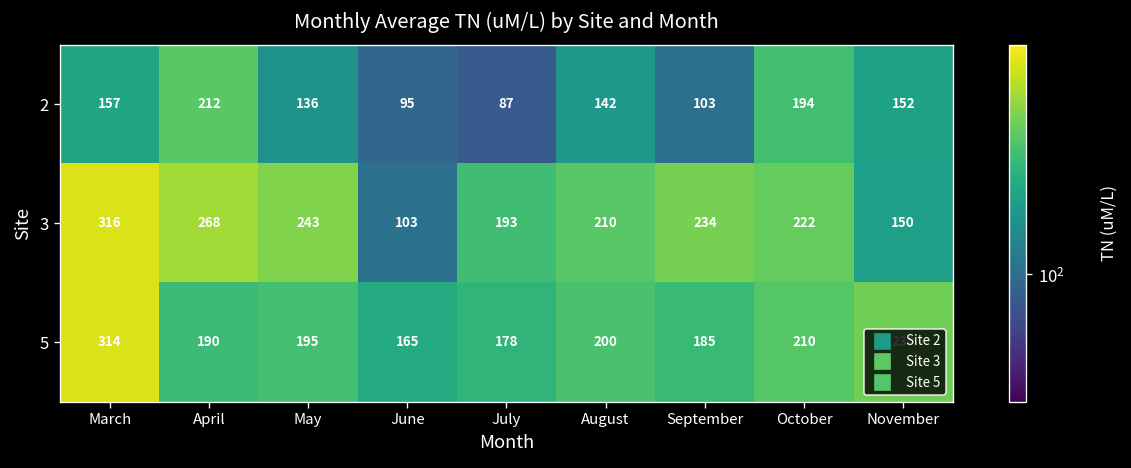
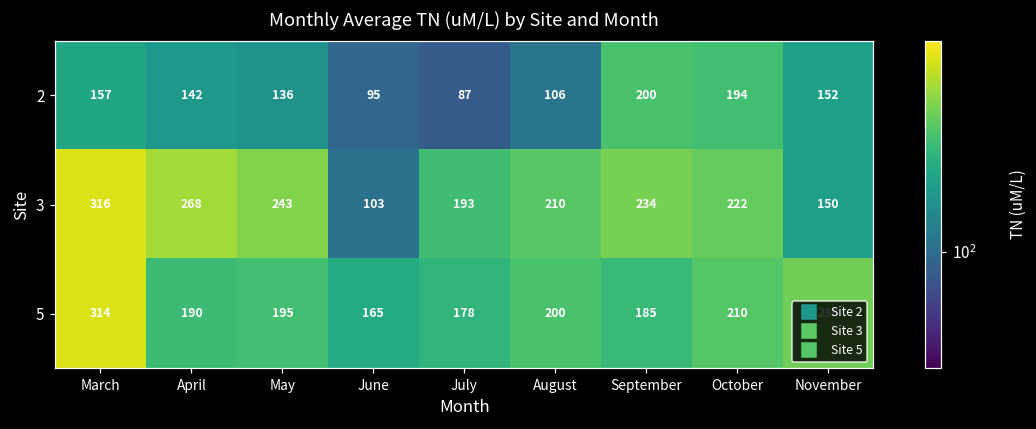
2, April: 212 -> 142
2, August: 142 -> 106
2, September: 103 -> 200
